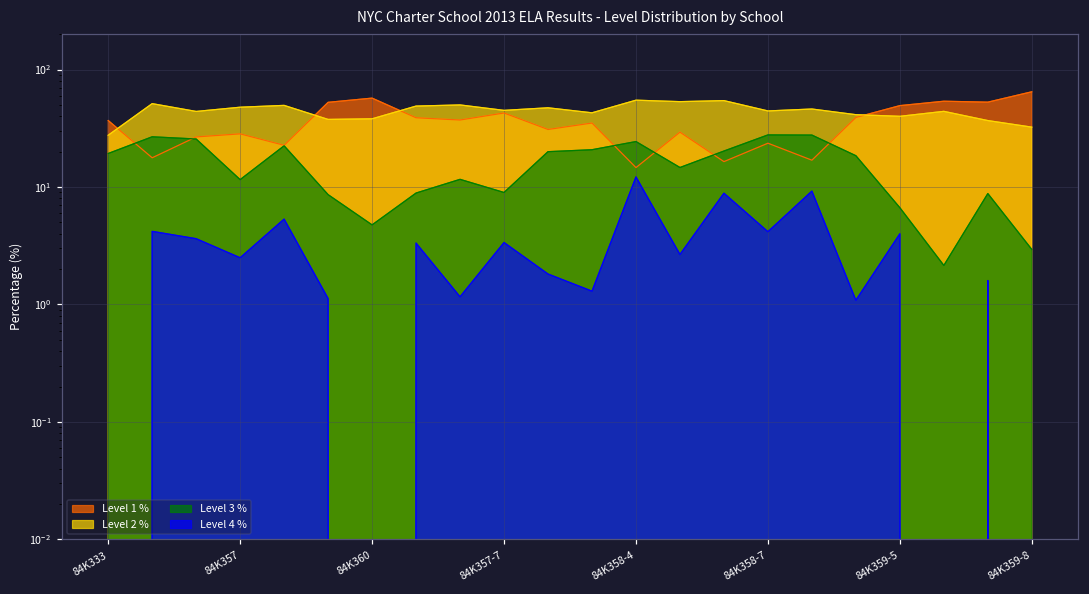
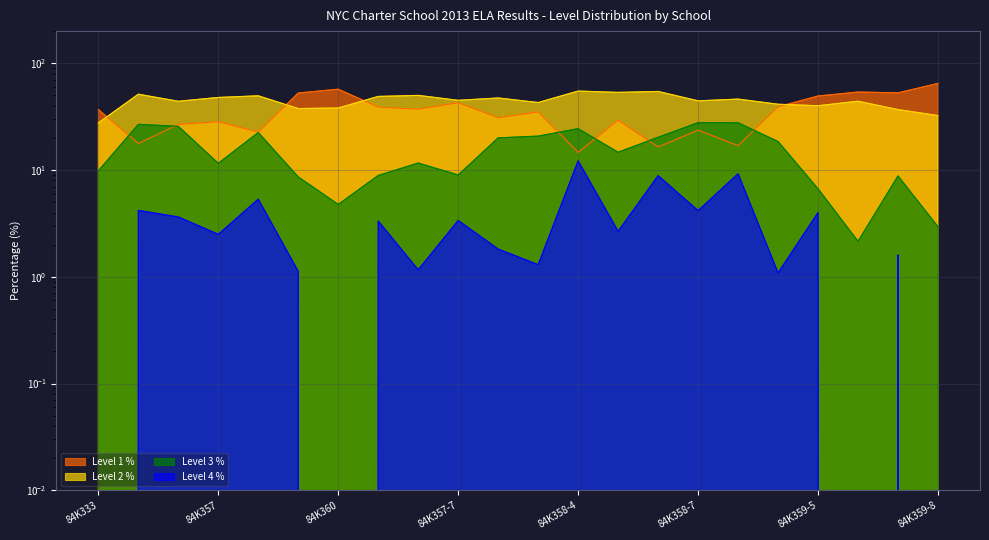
Level 3 %, 84K333: 19 -> 10
